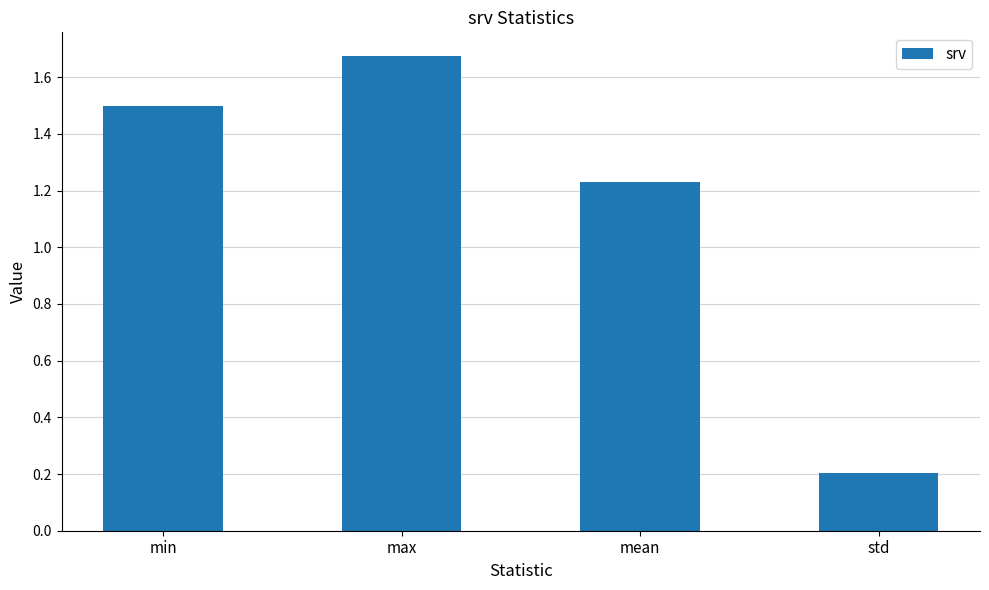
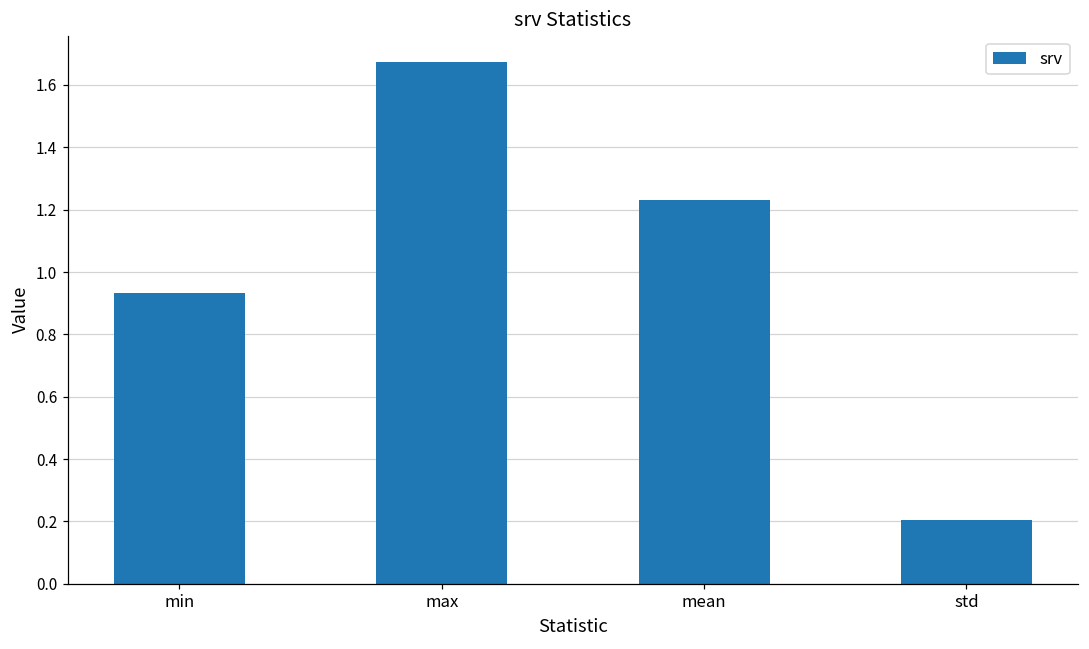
min: 1.50 -> 0.93
